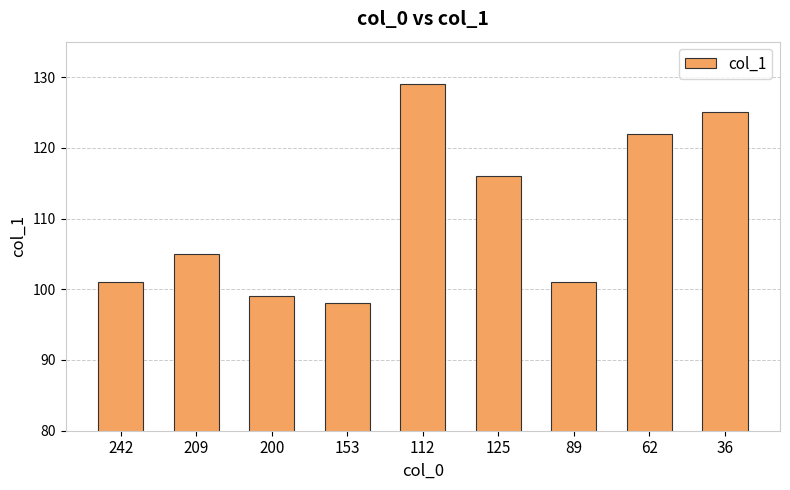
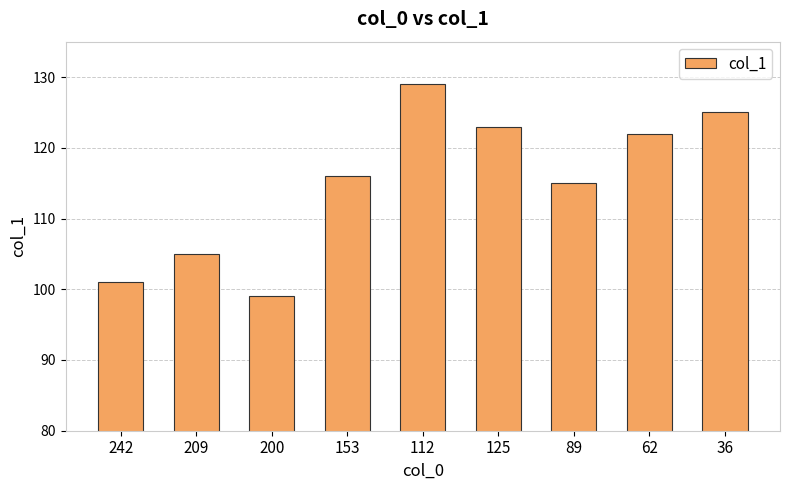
153: 98 -> 116
125: 116 -> 123
89: 101 -> 115
